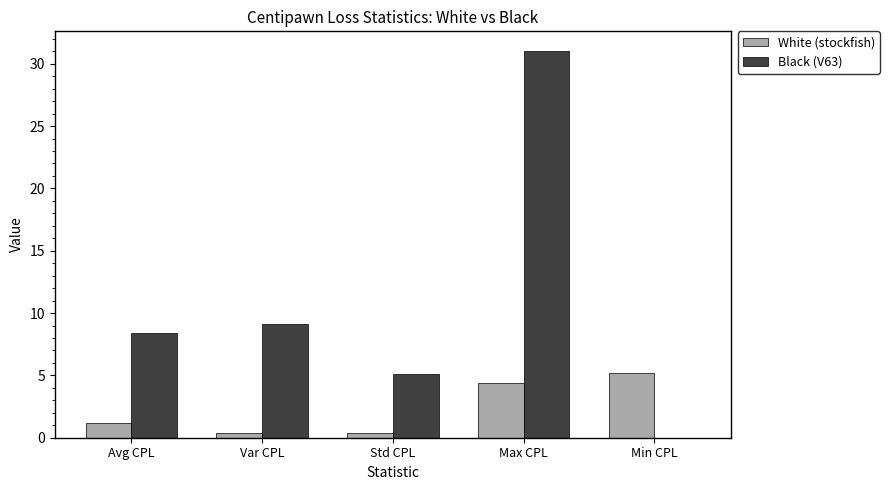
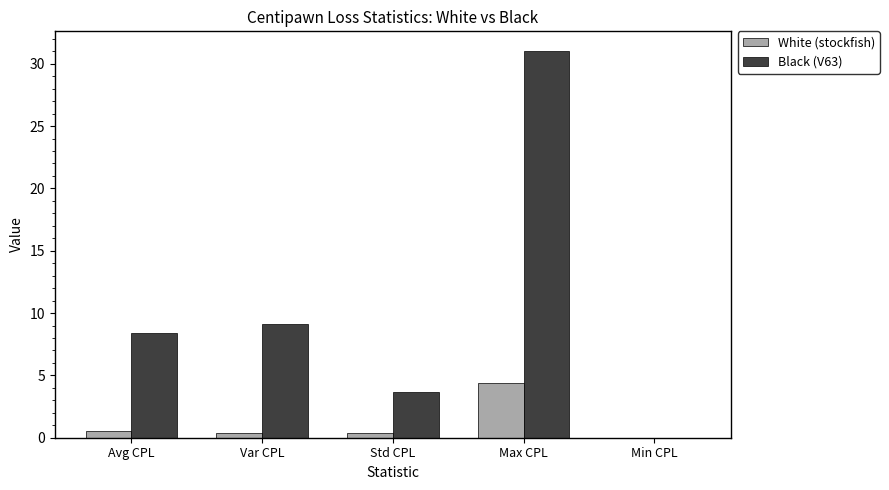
White (stockfish), Avg CPL: 1.2 -> 0.5
Black (V63), Std CPL: 5.1 -> 3.7
White (stockfish), Min CPL: 5.2 -> 0.0
